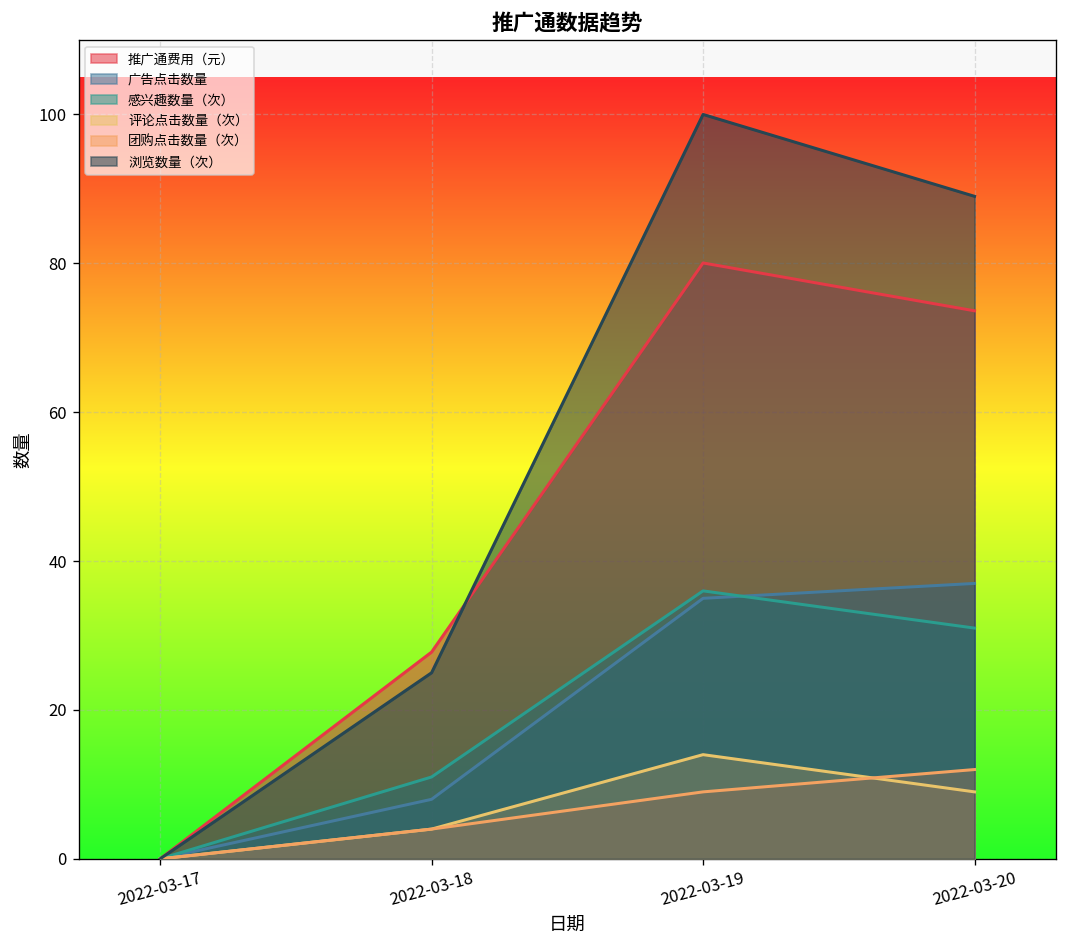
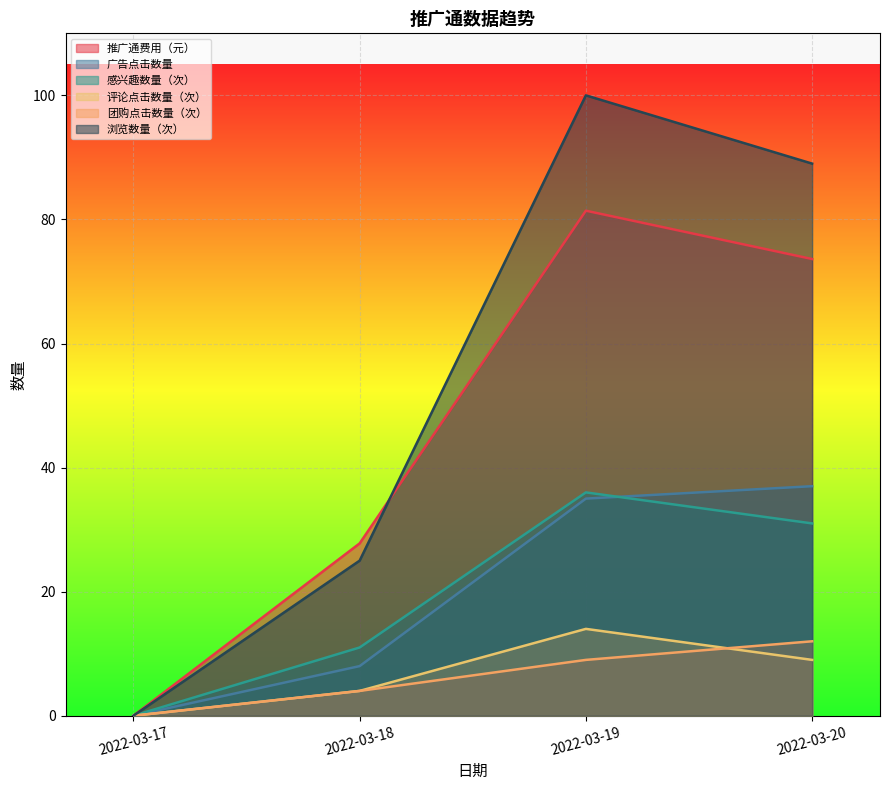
推广通费用（元）, 2022-03-19: 80 -> 81
